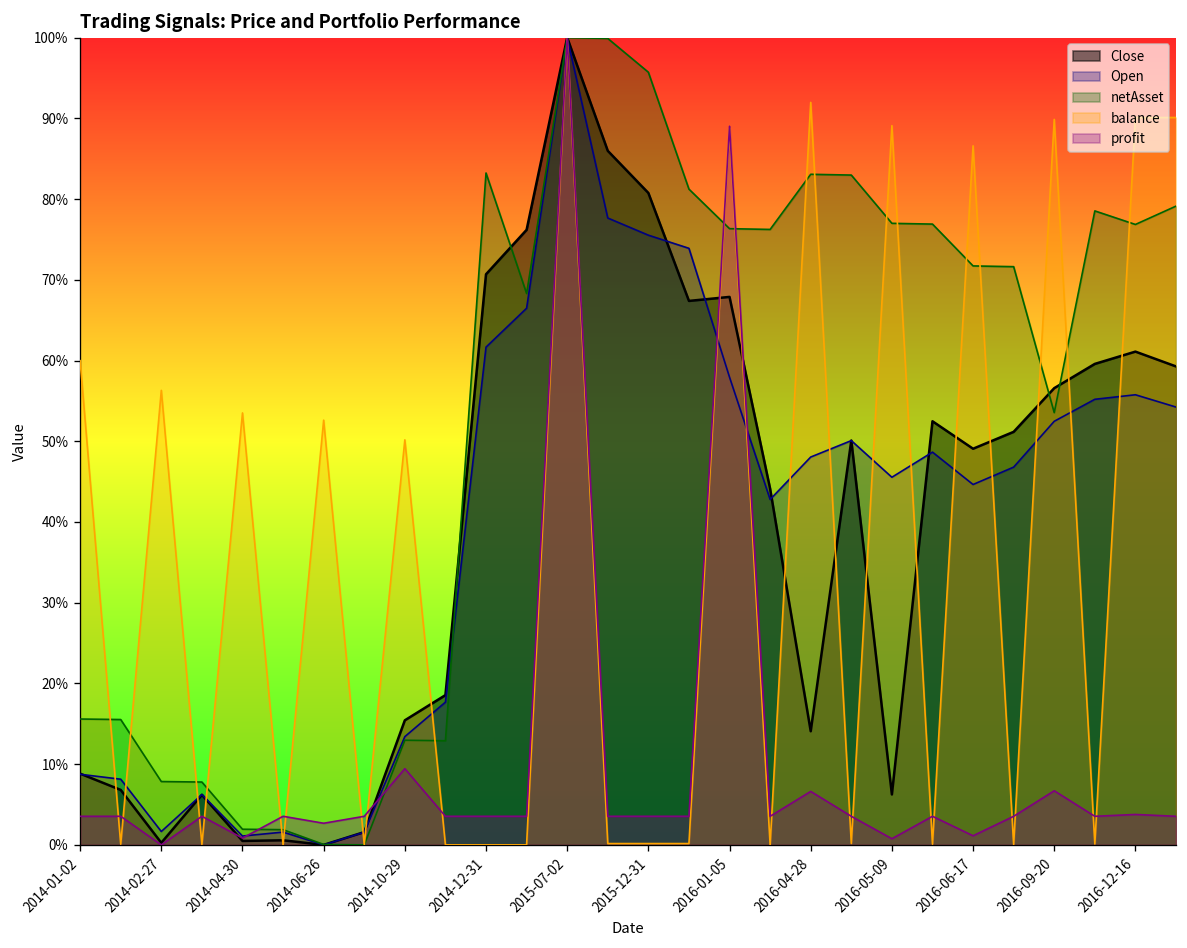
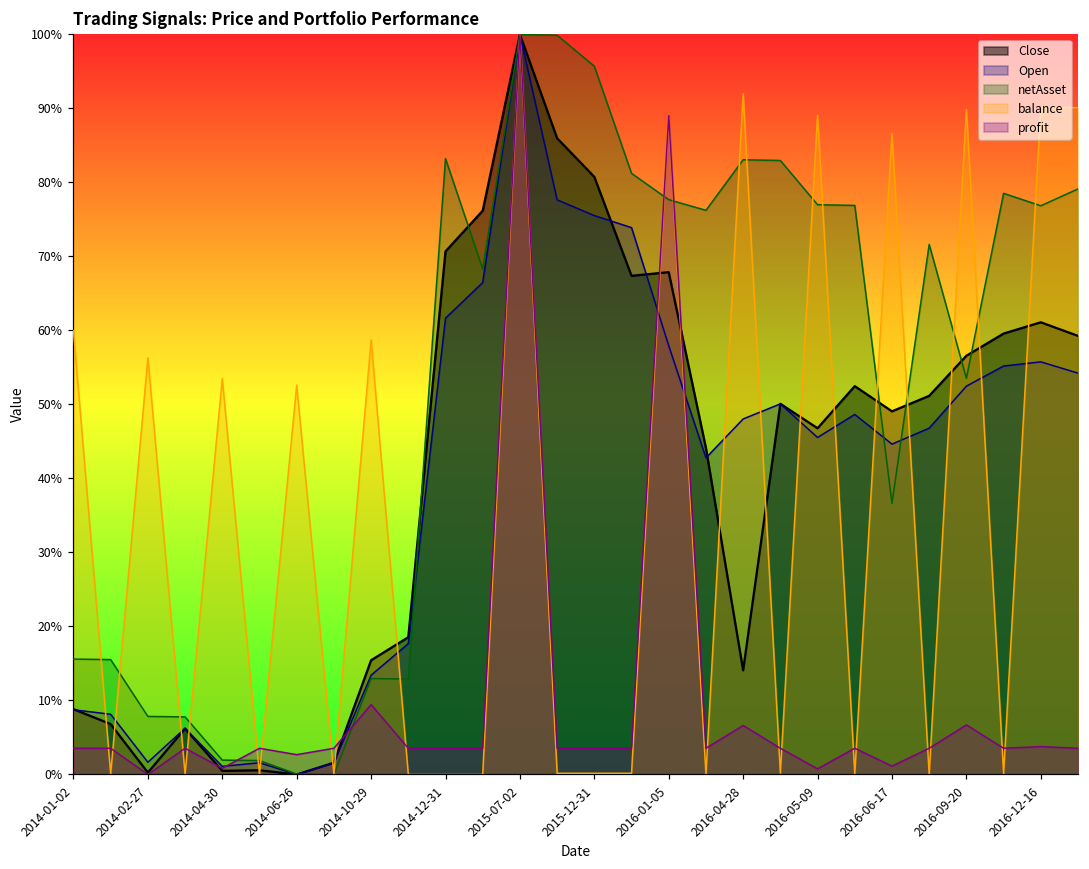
balance, 2014-10-29: 50% -> 59%
netAsset, 2016-01-05: 76% -> 78%
Close, 2016-05-09: 6% -> 47%
netAsset, 2016-06-17: 72% -> 37%
